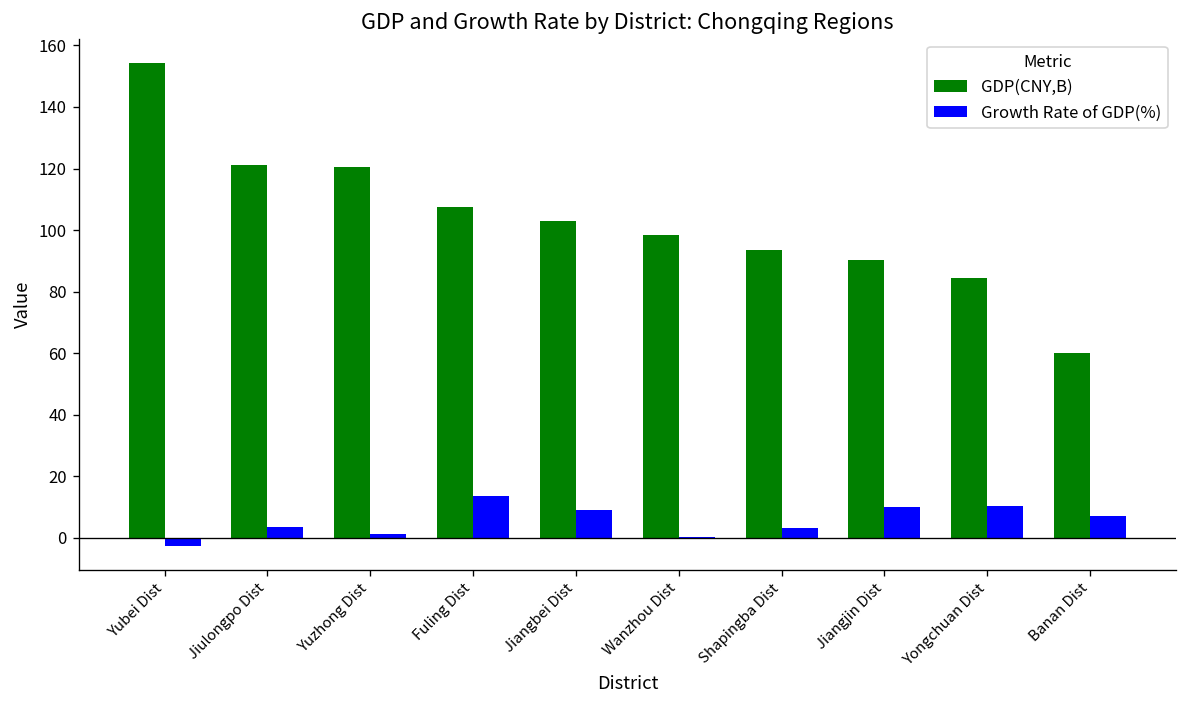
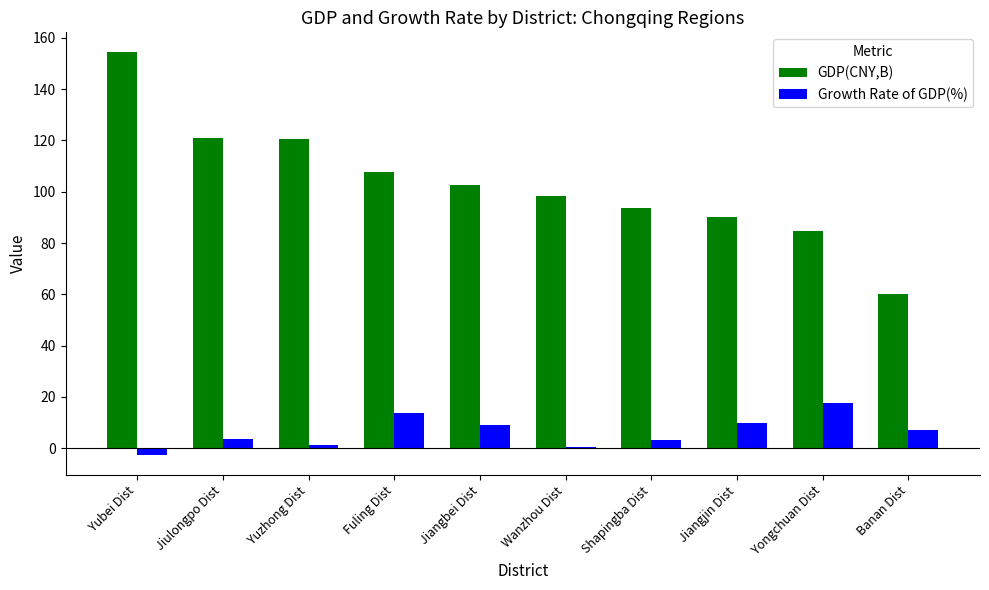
Growth Rate of GDP(%), Yongchuan Dist: 10 -> 18
